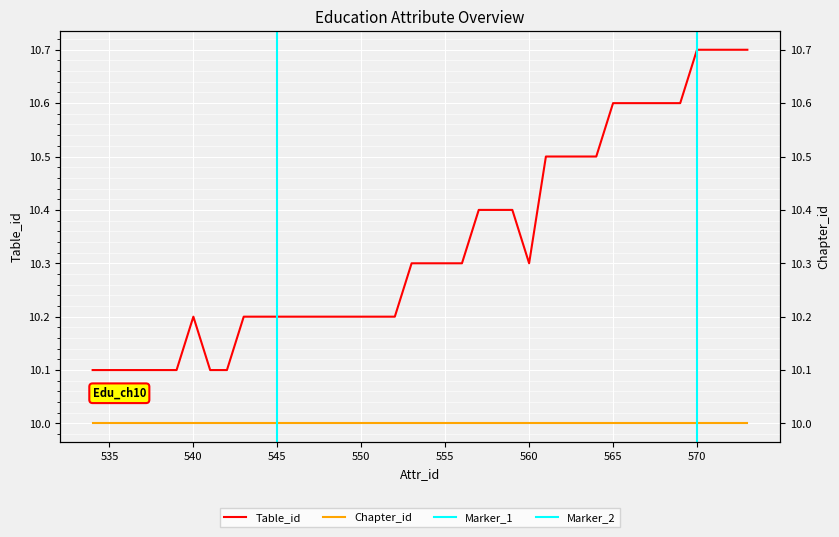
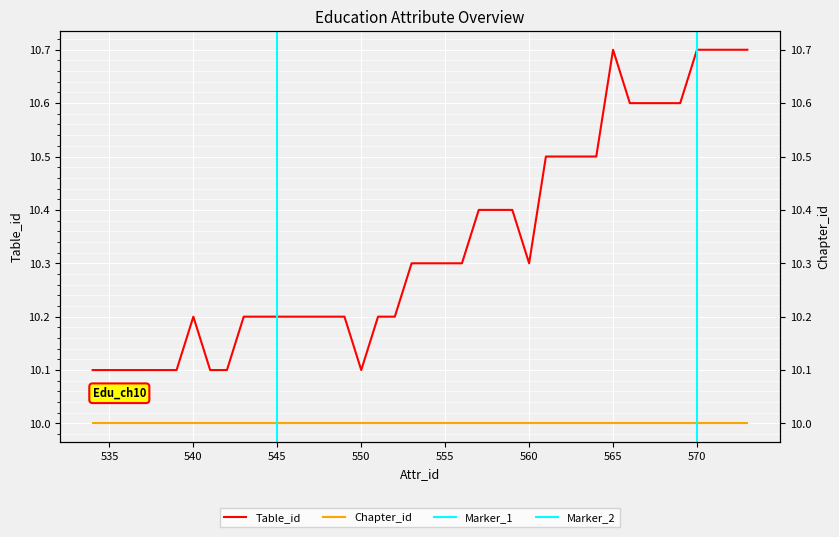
Table_id, 550: 10.2 -> 10.1
Table_id, 565: 10.6 -> 10.7
